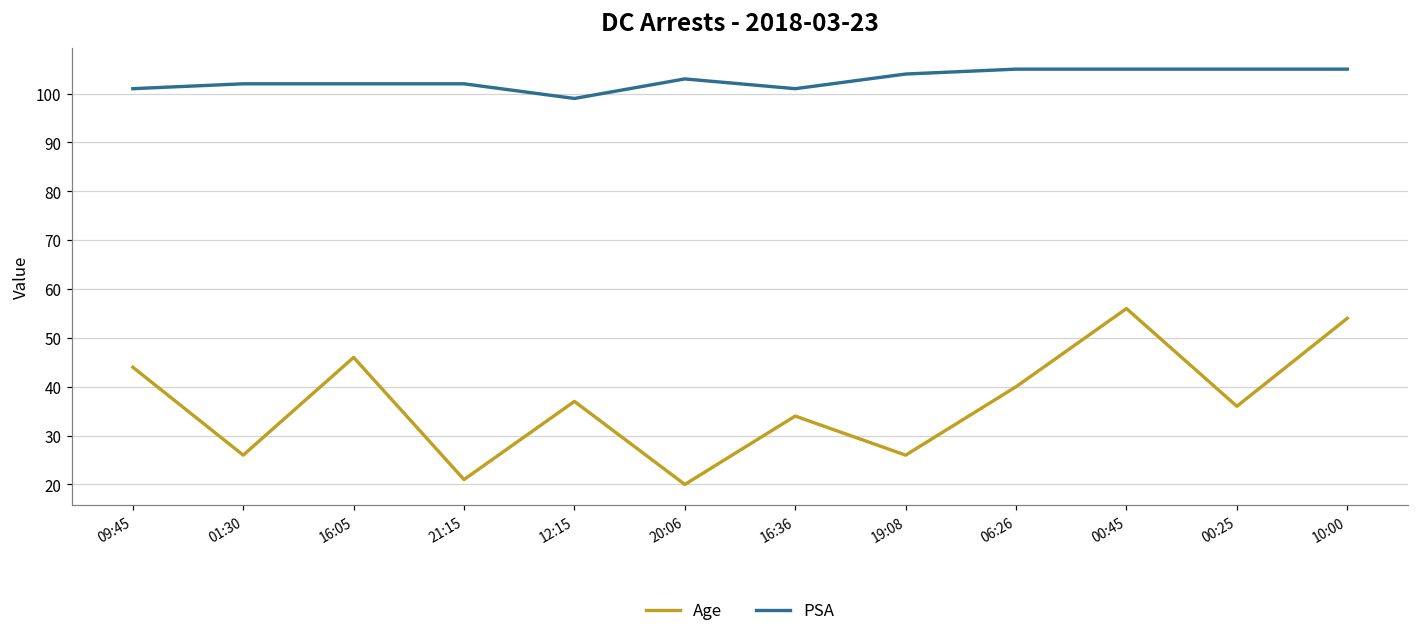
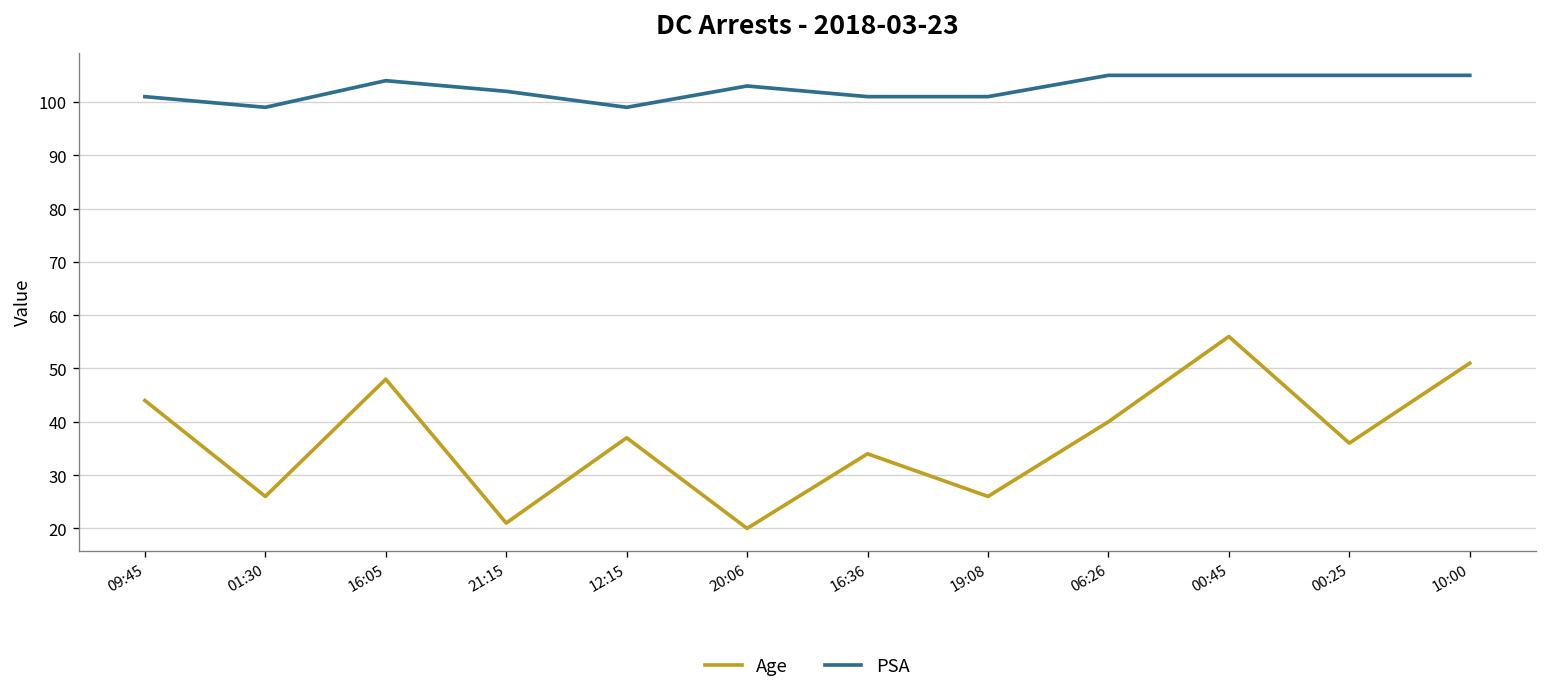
PSA, 01:30: 102 -> 99
Age, 16:05: 46 -> 48
PSA, 16:05: 102 -> 104
PSA, 19:08: 104 -> 101
Age, 10:00: 54 -> 51
